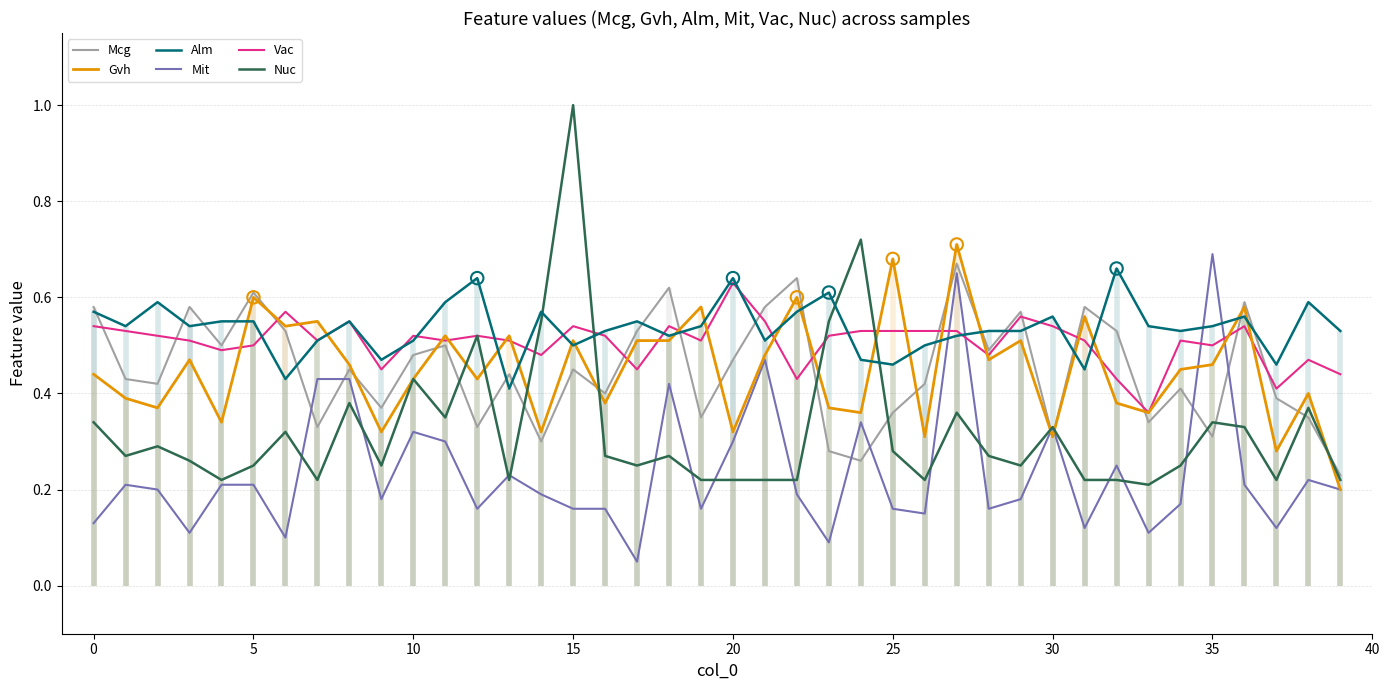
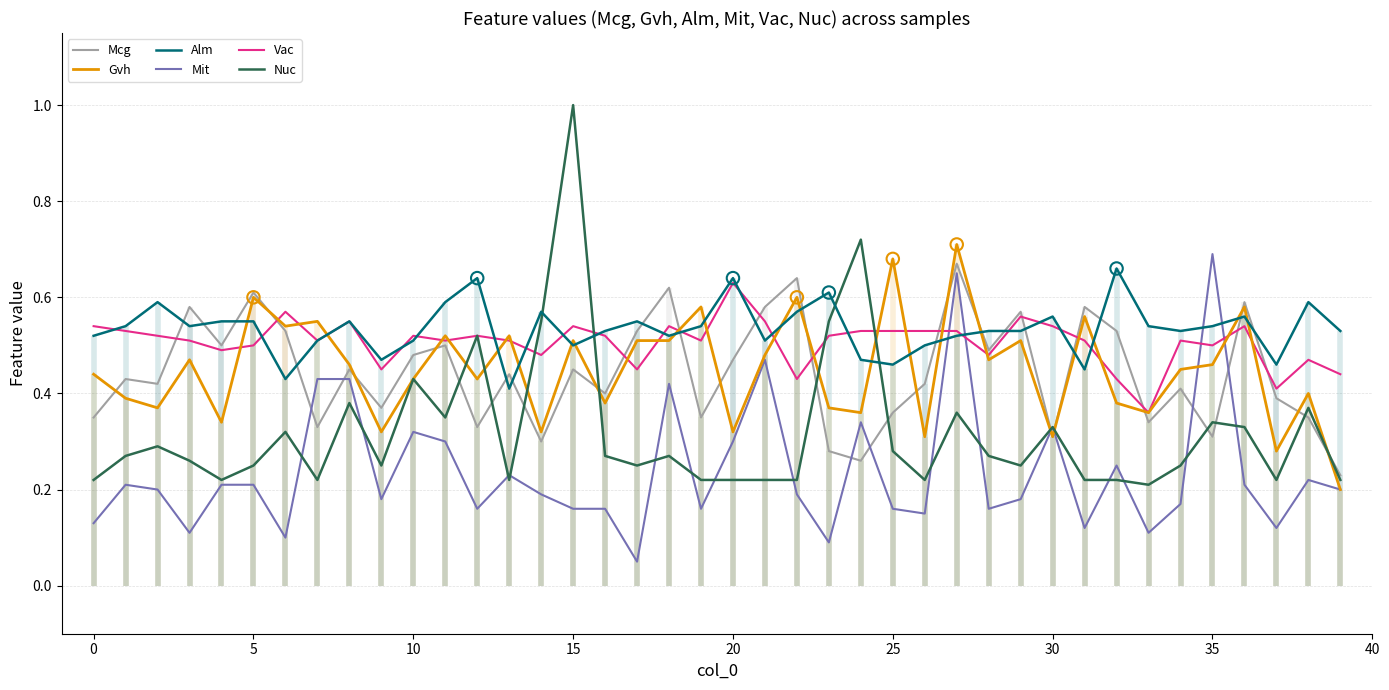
Mcg, 0: 0.58 -> 0.35
Alm, 0: 0.57 -> 0.52
Nuc, 0: 0.34 -> 0.22
